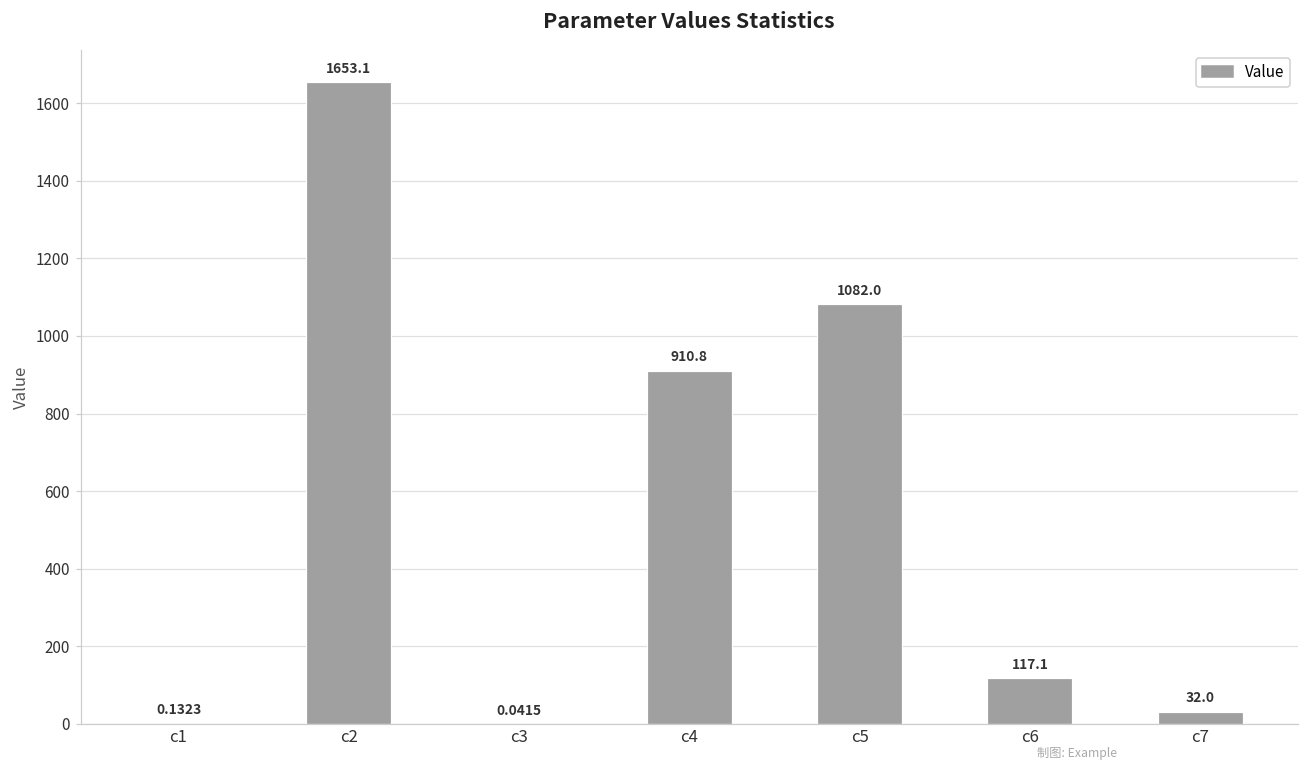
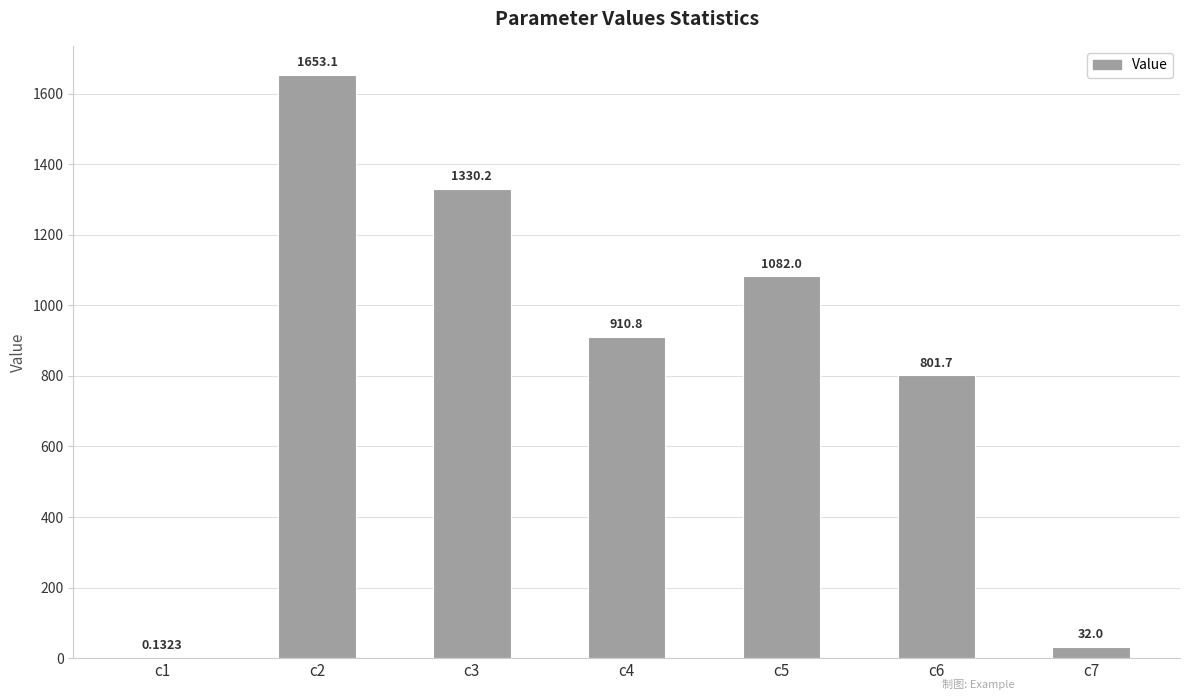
c3: 0.0415 -> 1330.2
c6: 117.1 -> 801.7
